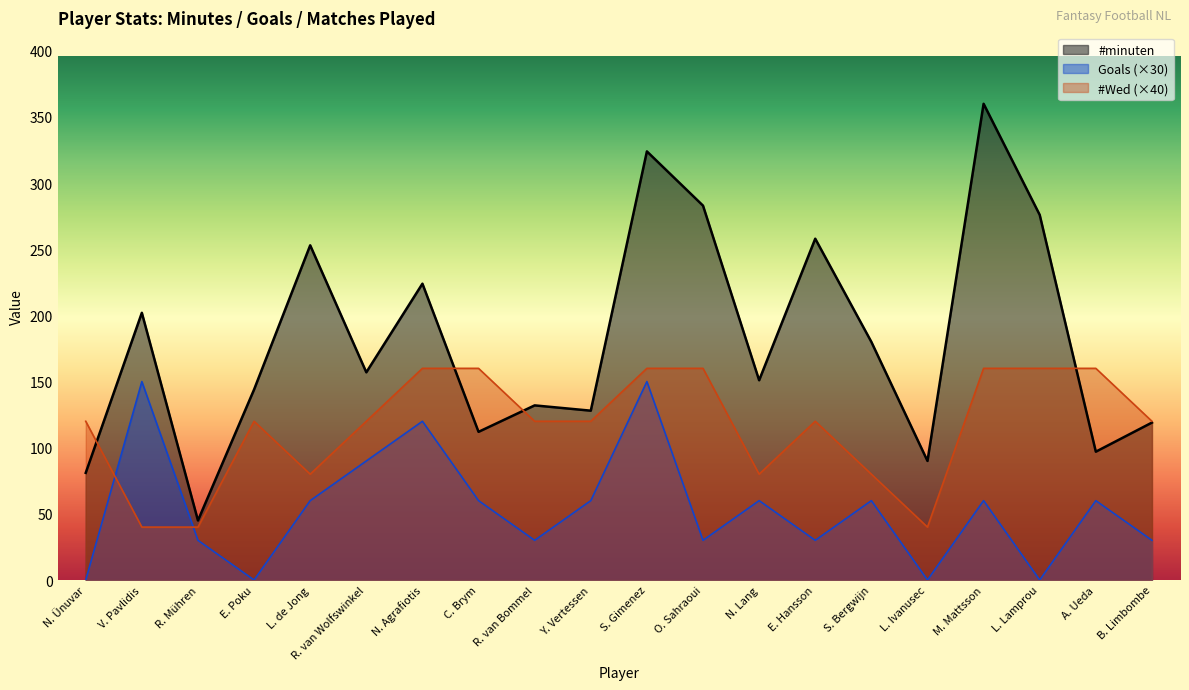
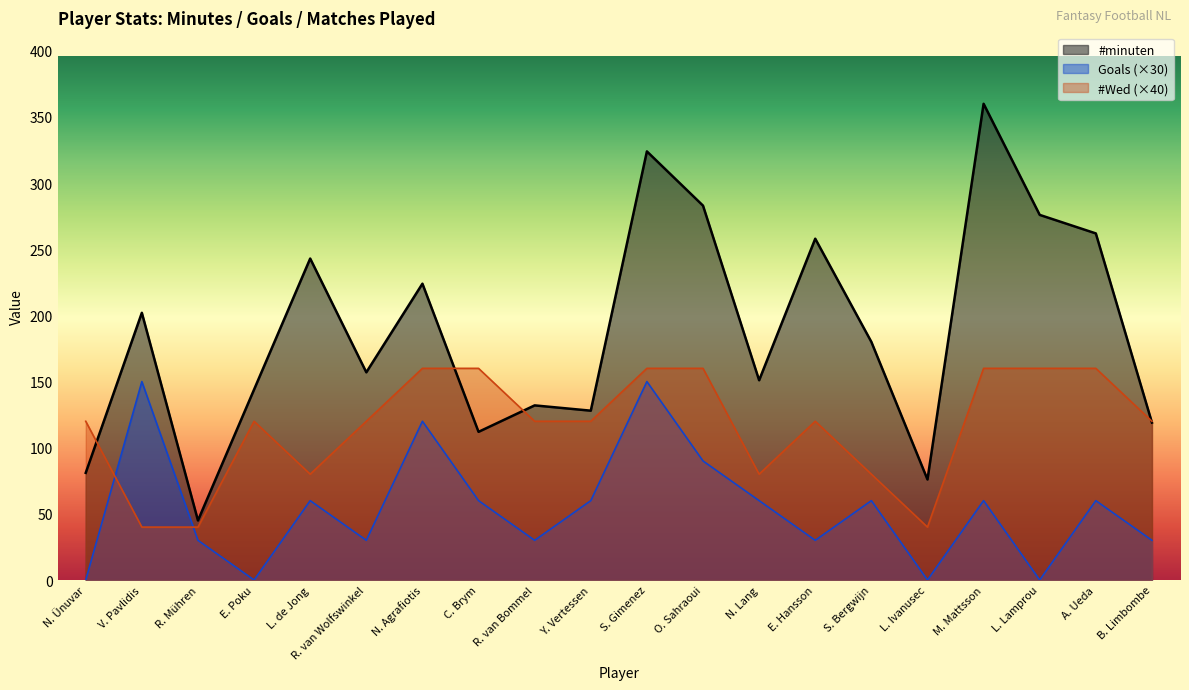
#minuten, L. de Jong: 253 -> 243
Goals (×30), R. van Wolfswinkel: 90 -> 30
Goals (×30), O. Sahraoui: 30 -> 90
#minuten, L. Ivanusec: 90 -> 76
#minuten, A. Ueda: 97 -> 262
